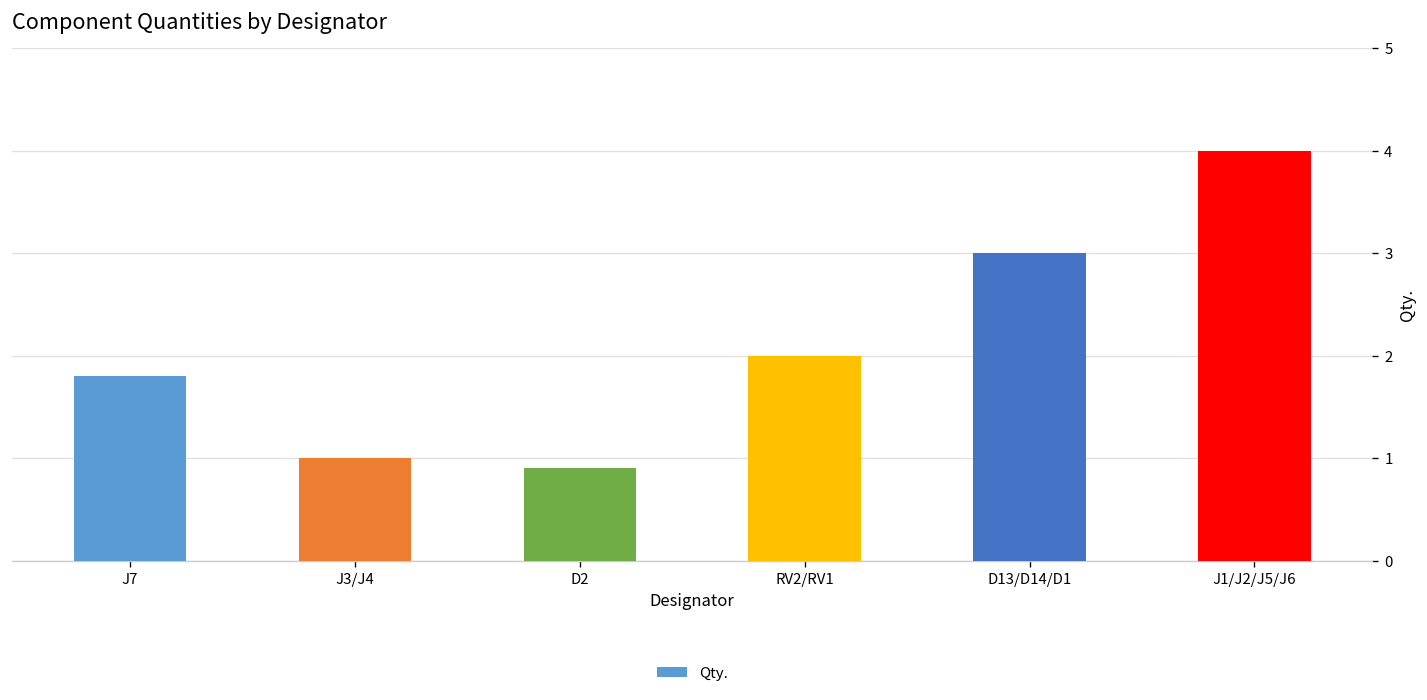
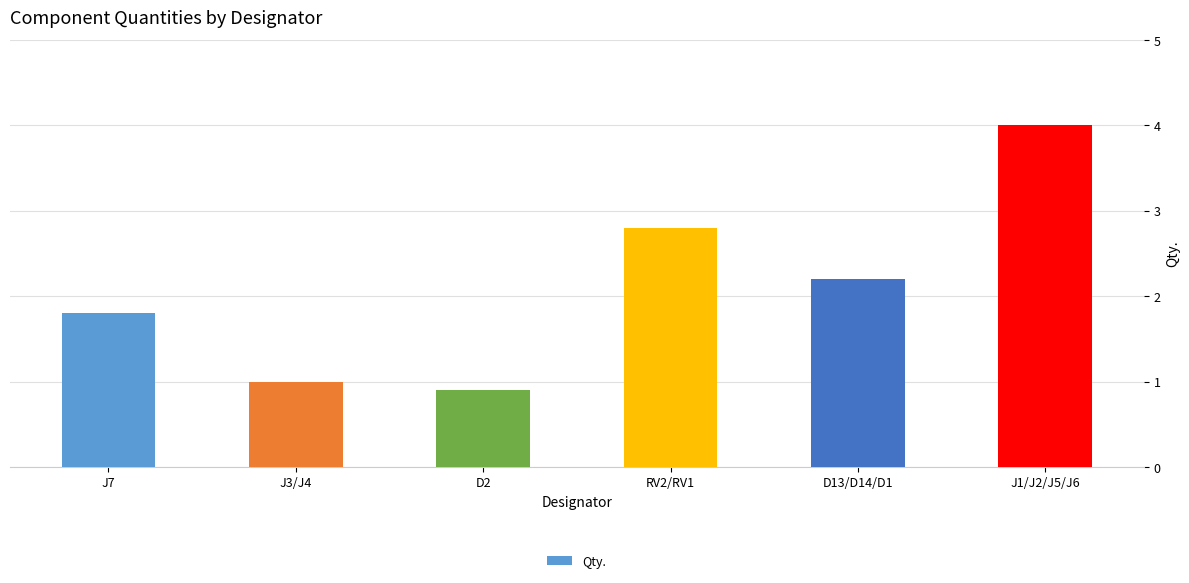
RV2/RV1: 2.0 -> 2.8
D13/D14/D1: 3.0 -> 2.2
